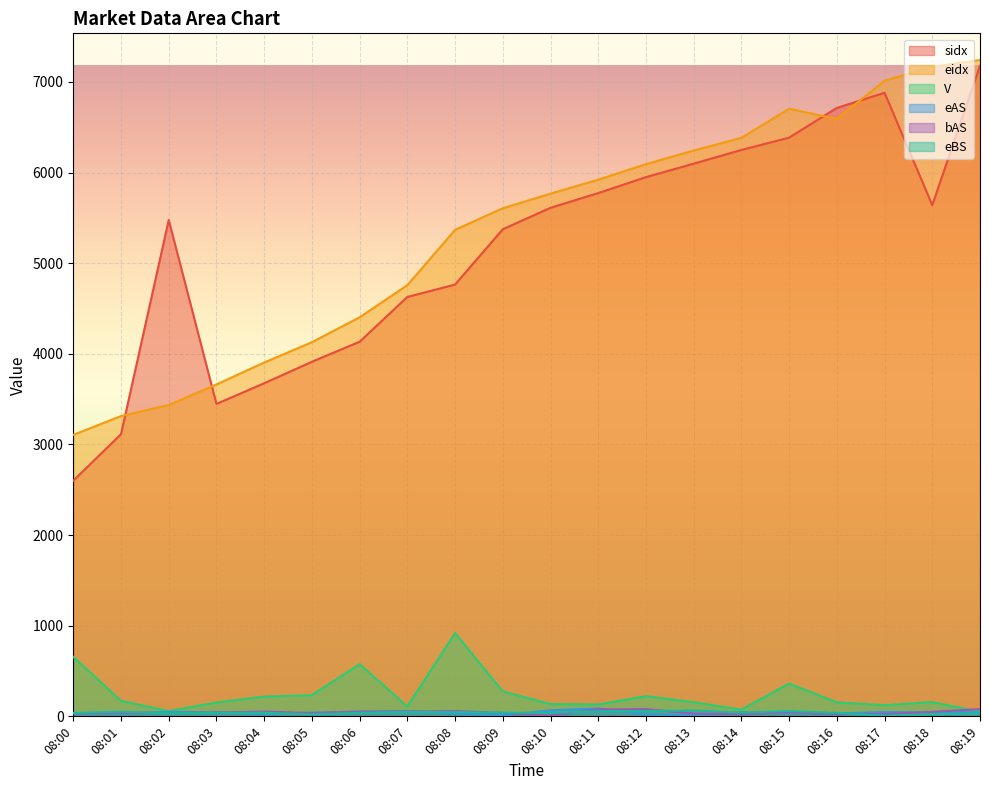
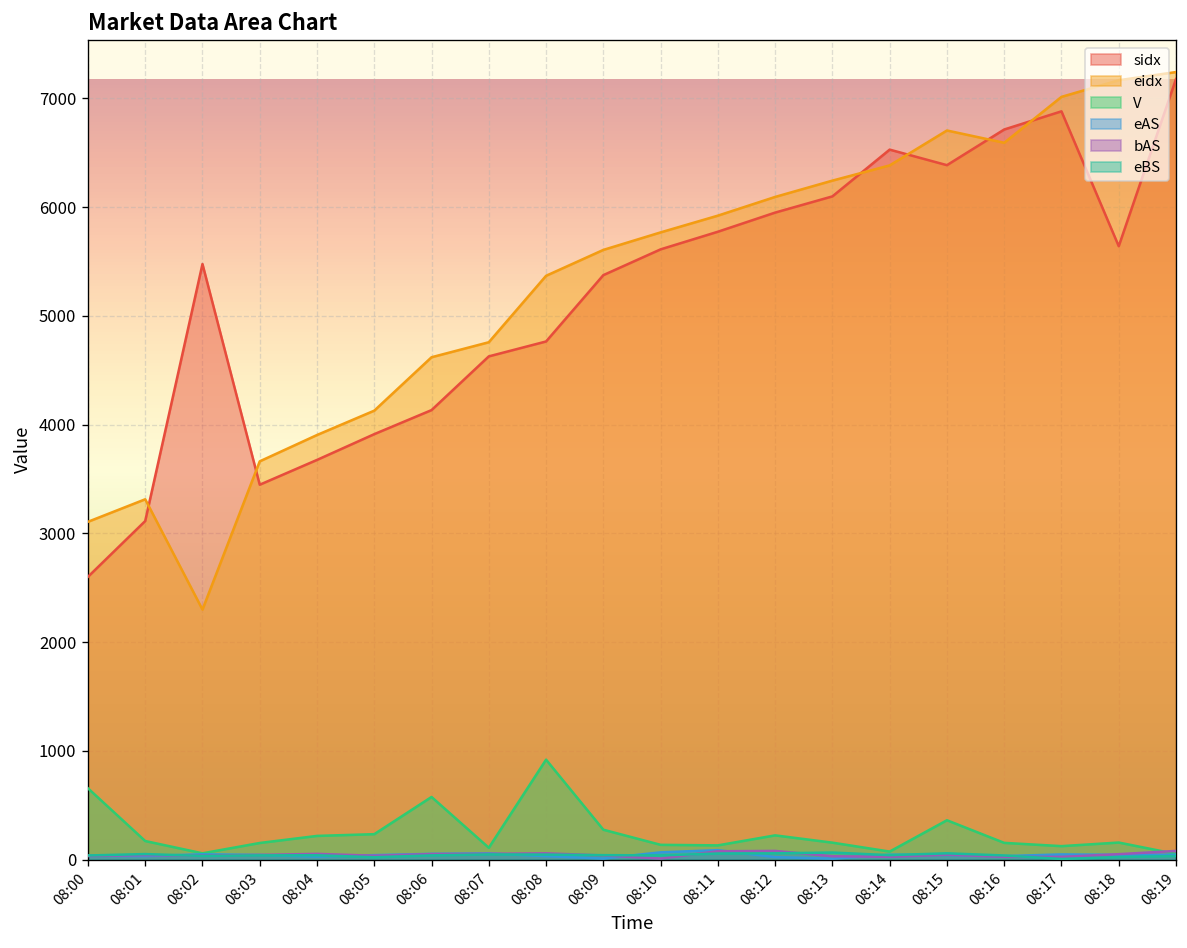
eidx, 08:02: 3400 -> 2300
eidx, 08:06: 4400 -> 4600
sidx, 08:14: 6200 -> 6500
